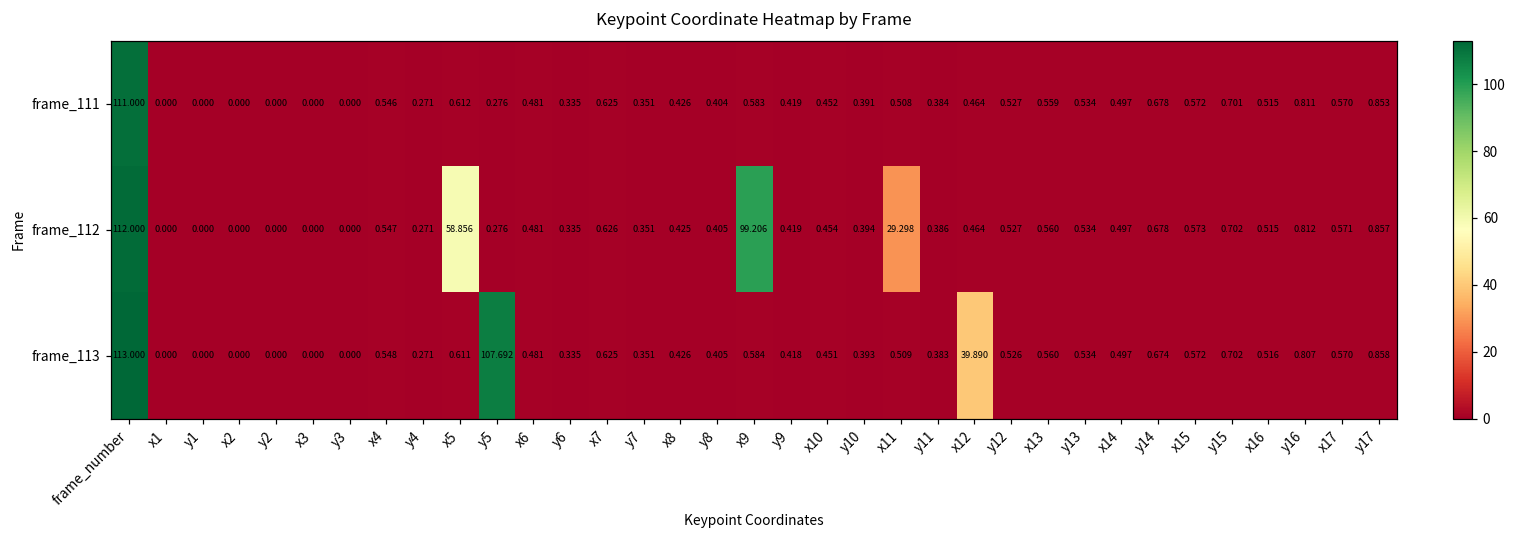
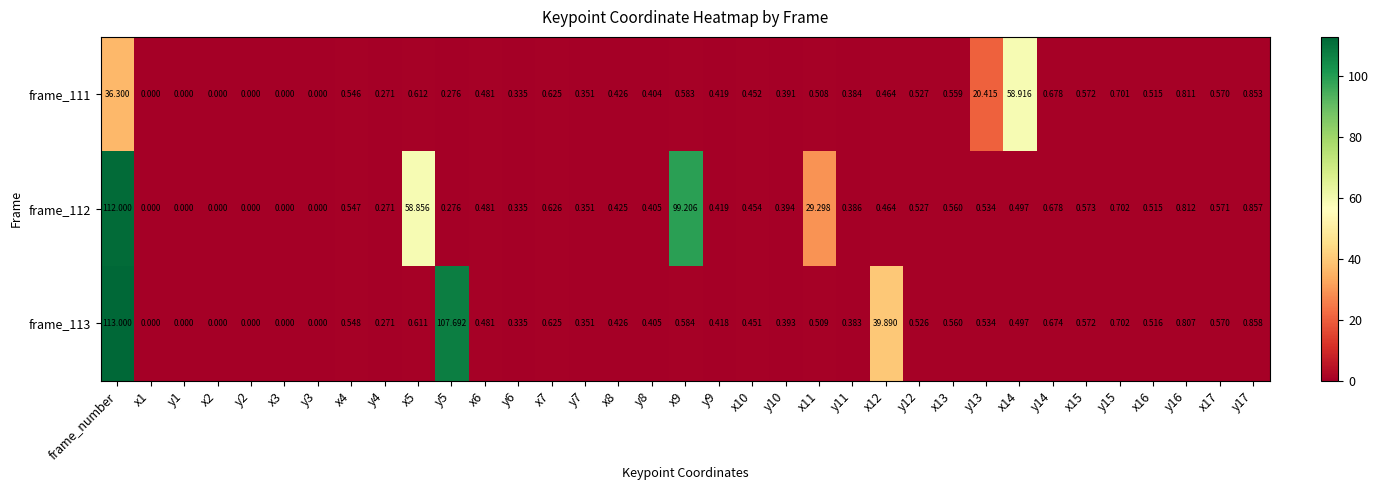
frame_111, frame_number: 111.000 -> 36.300
frame_111, y13: 0.534 -> 20.415
frame_111, x14: 0.497 -> 58.916
